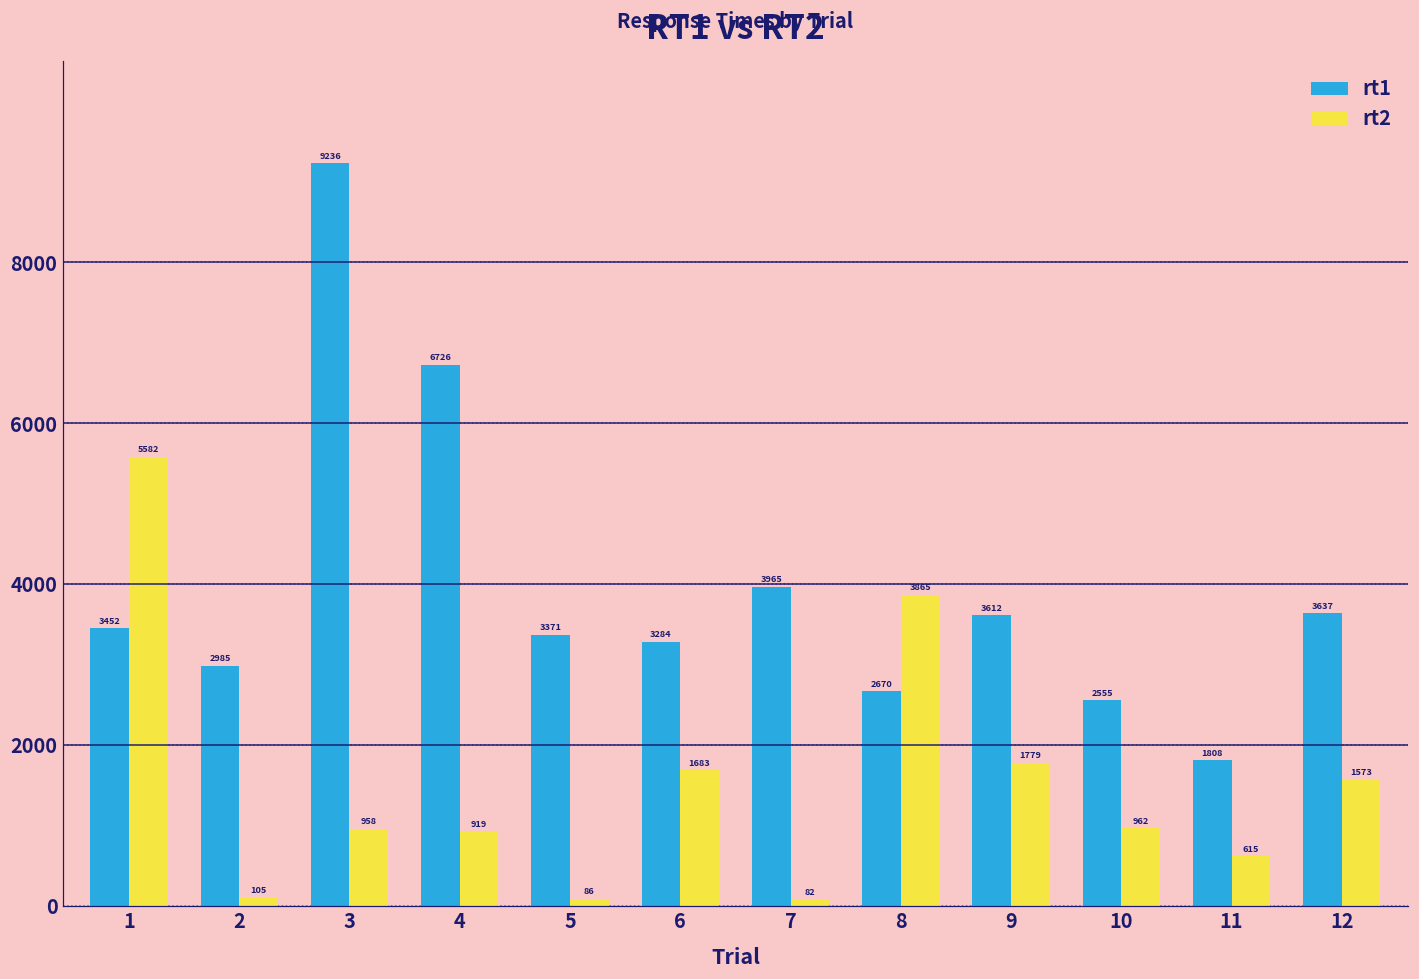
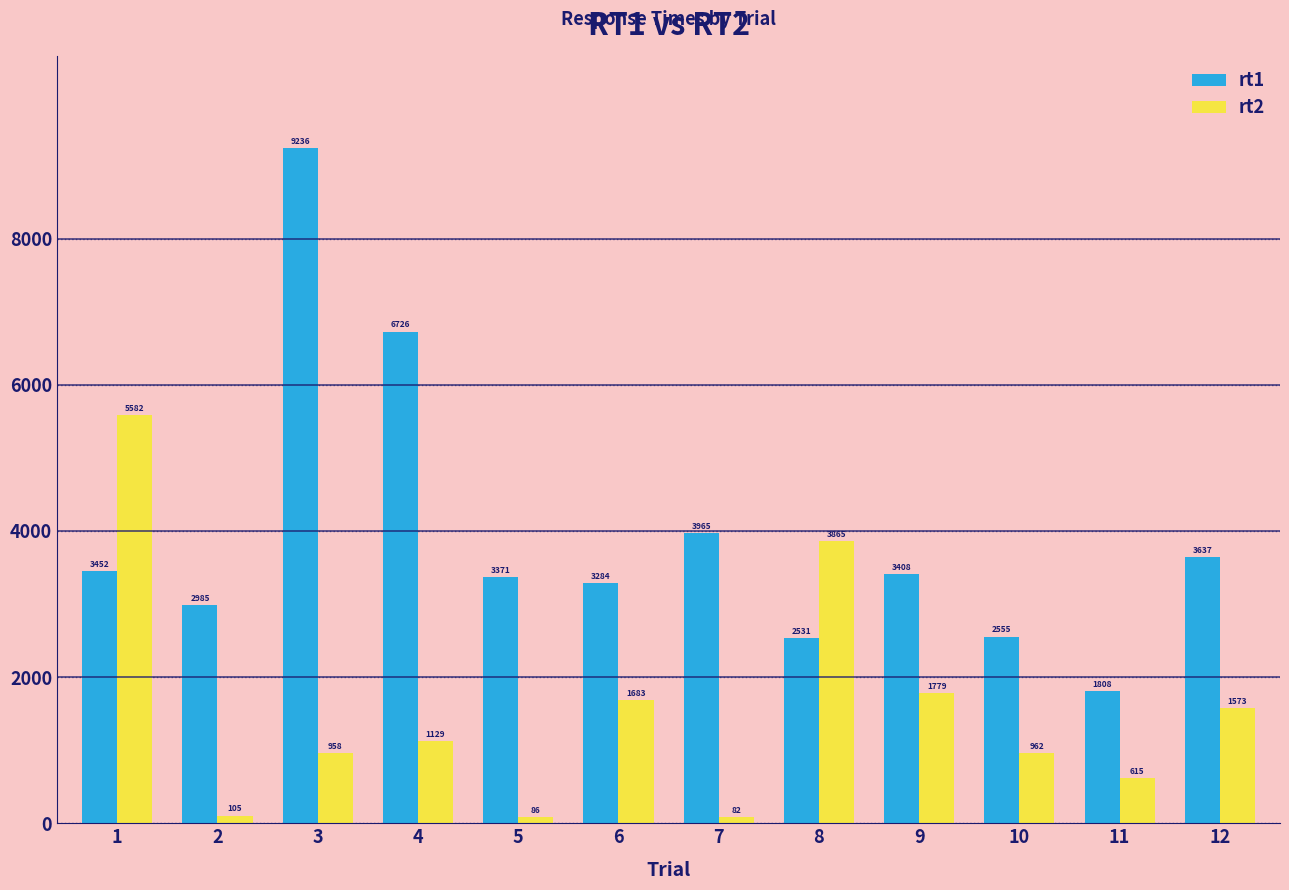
rt2, 4: 919 -> 1129
rt1, 8: 2670 -> 2531
rt1, 9: 3612 -> 3408
